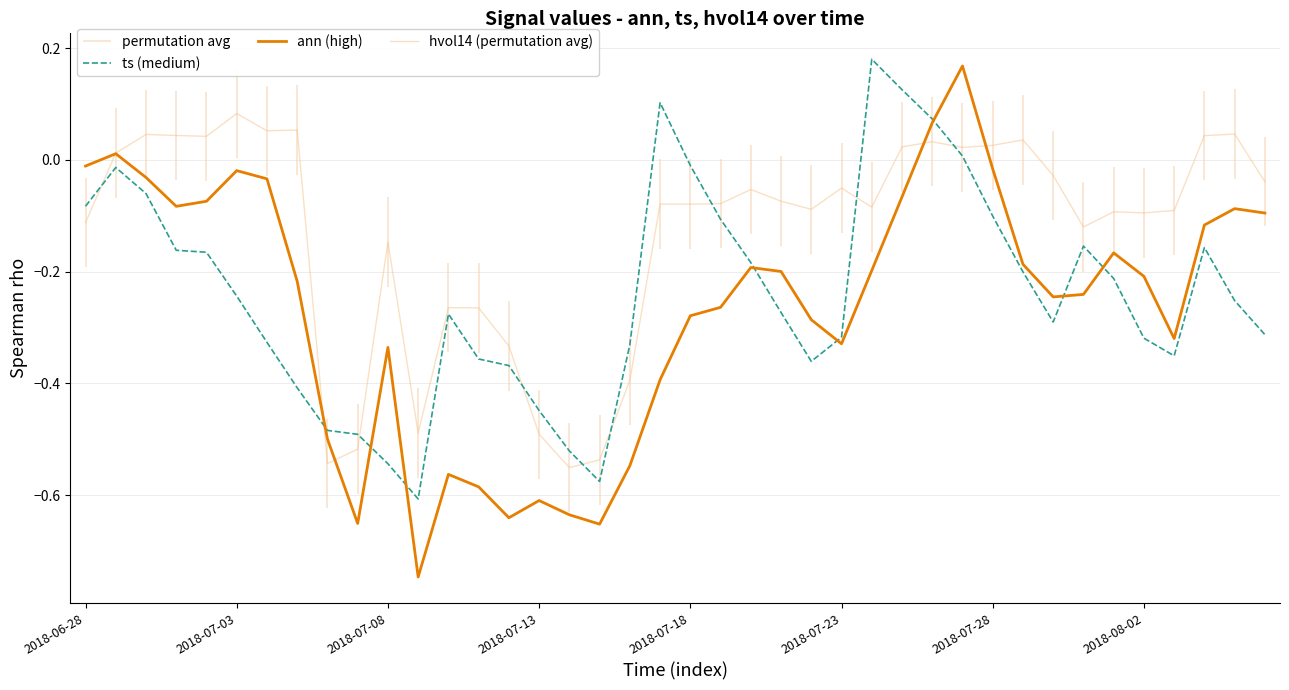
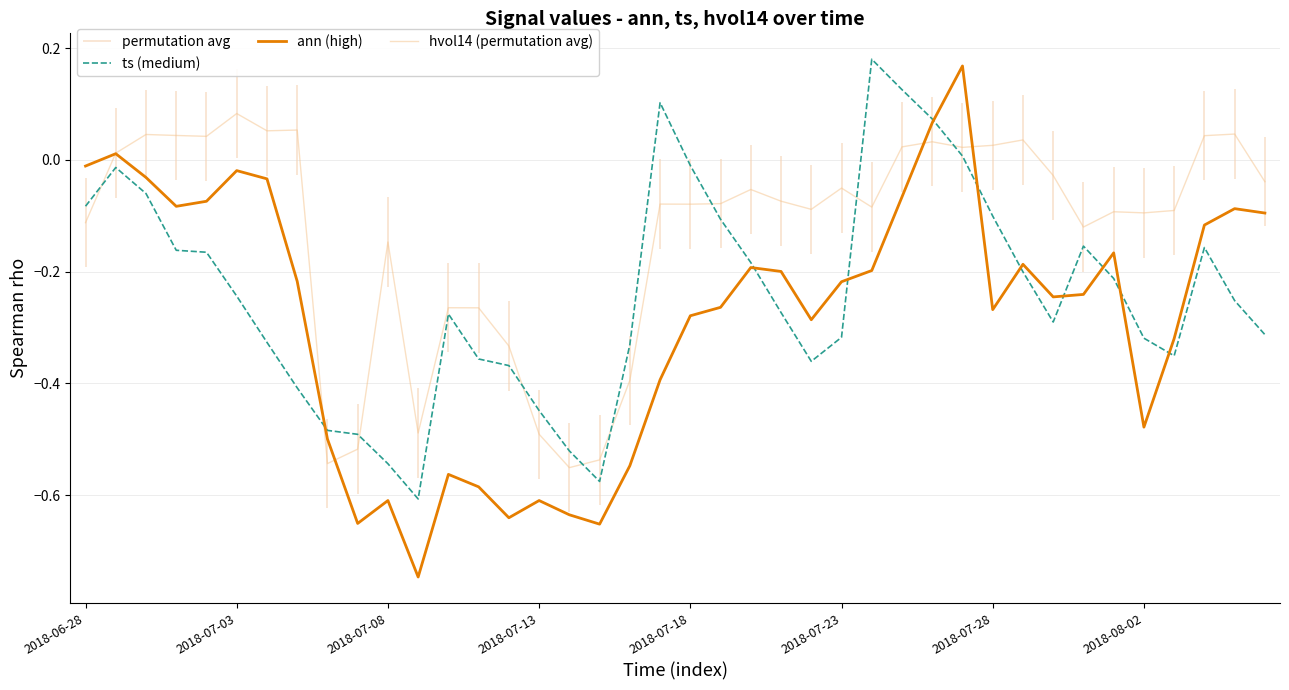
ann (high), 2018-07-08: -0.34 -> -0.61
ann (high), 2018-07-23: -0.33 -> -0.22
ann (high), 2018-07-28: -0.02 -> -0.27
ann (high), 2018-08-02: -0.21 -> -0.48
